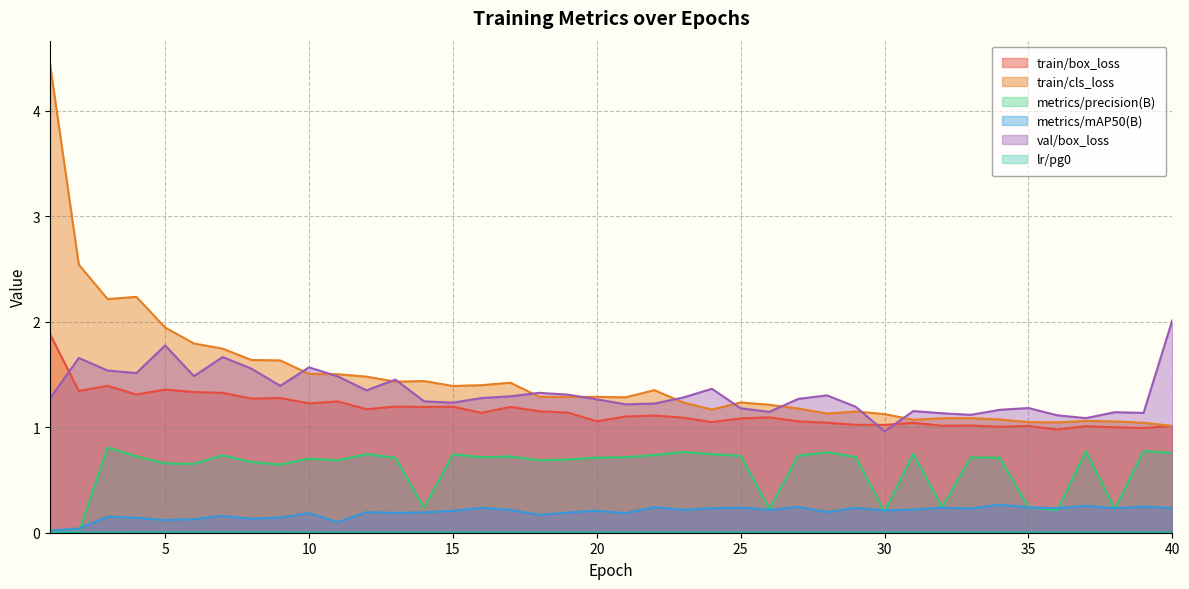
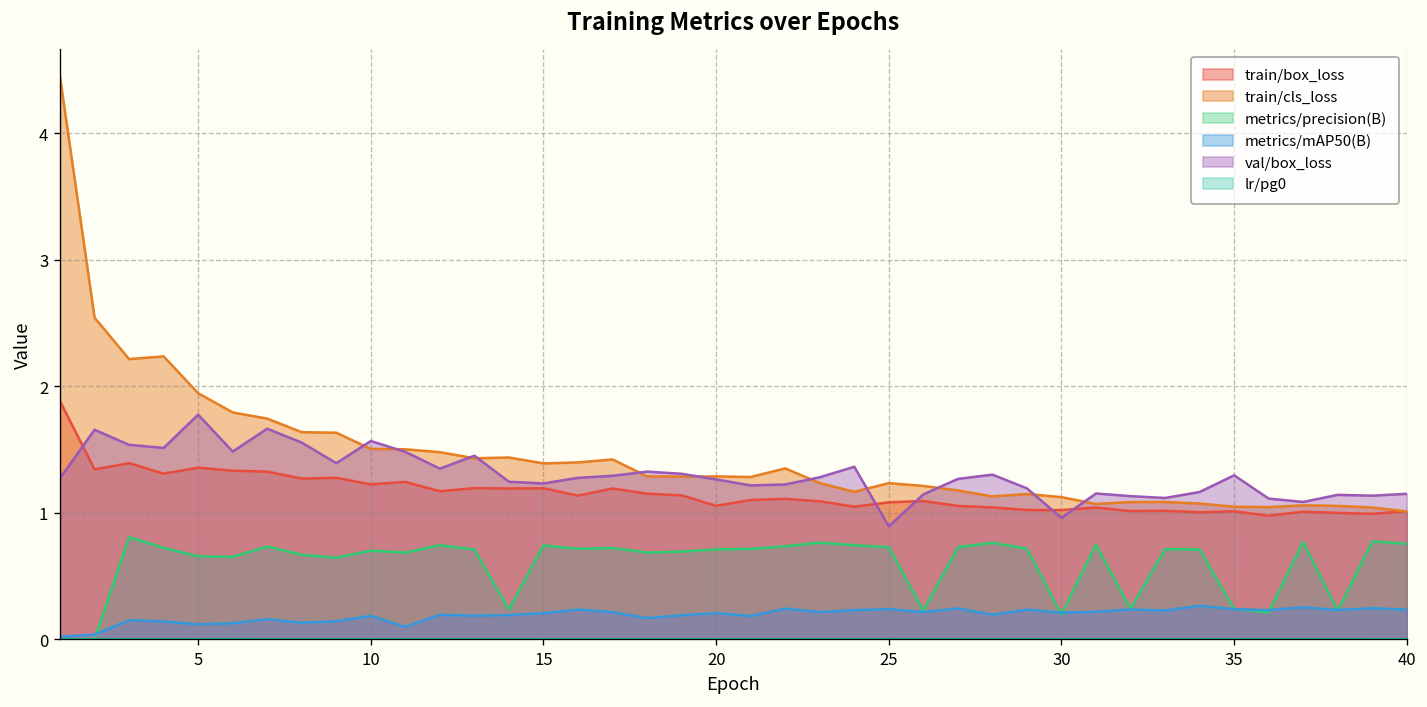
val/box_loss, 25: 1.18 -> 0.89
val/box_loss, 35: 1.18 -> 1.30
val/box_loss, 40: 2.01 -> 1.15
